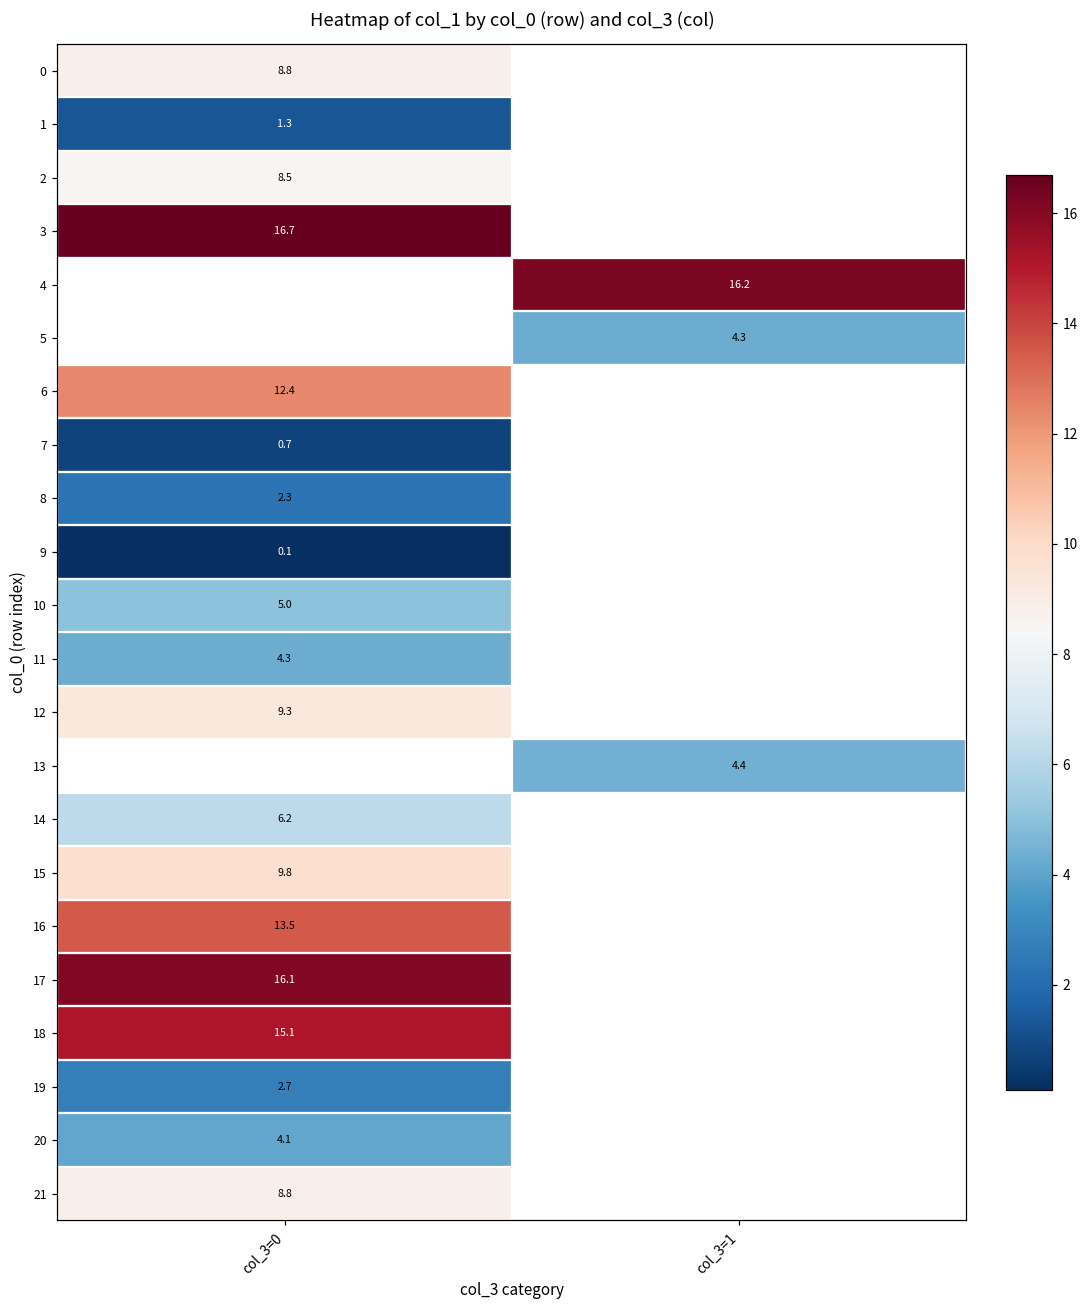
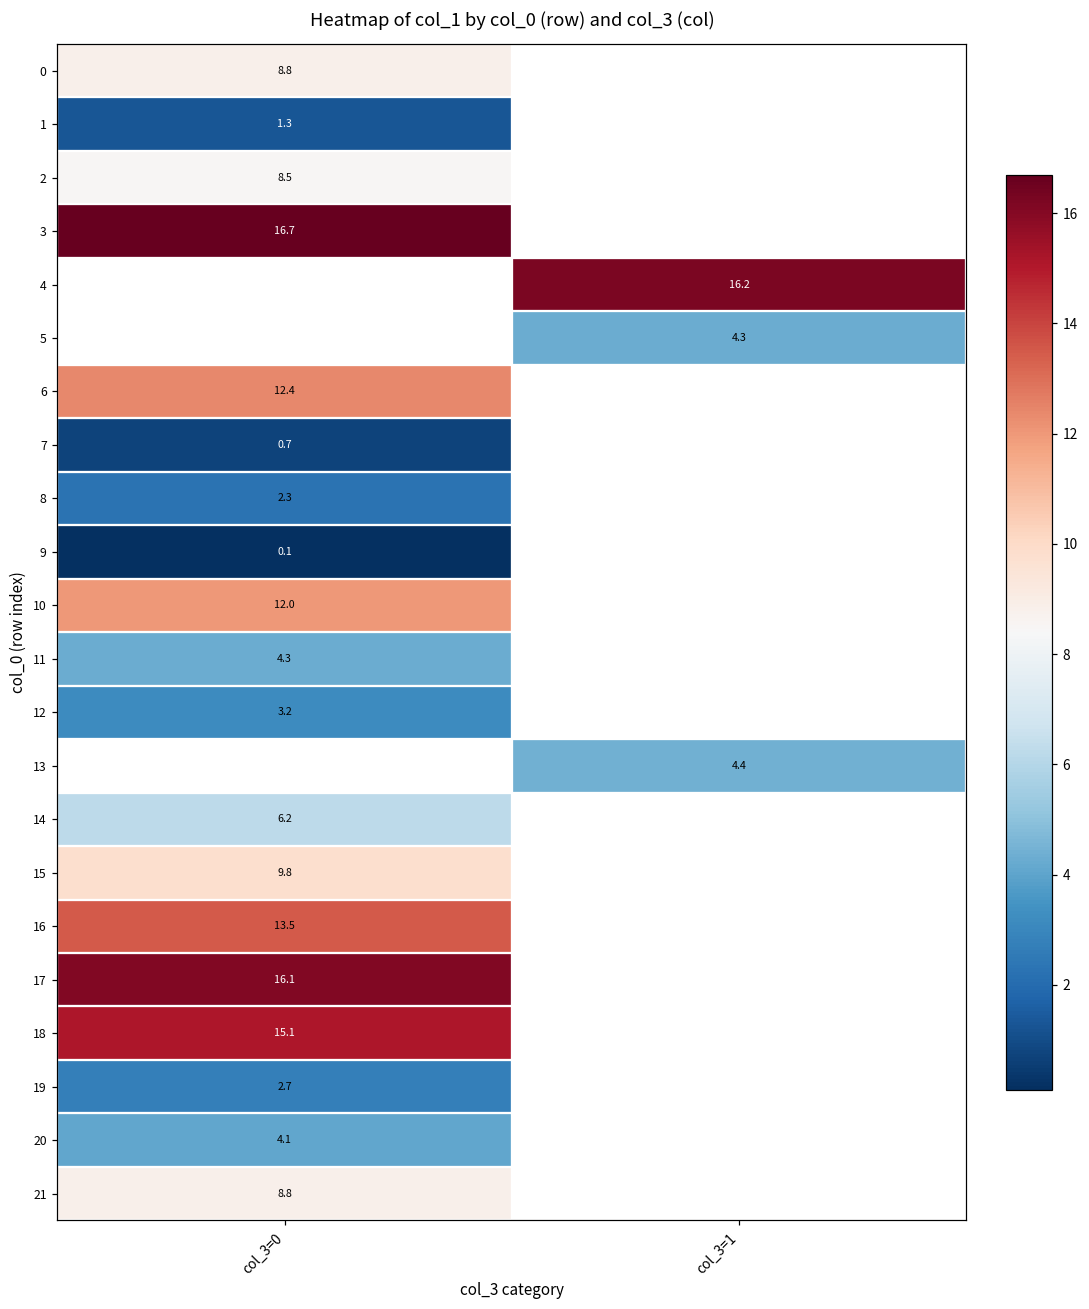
10, col_3=0: 5.0 -> 12.0
12, col_3=0: 9.3 -> 3.2
